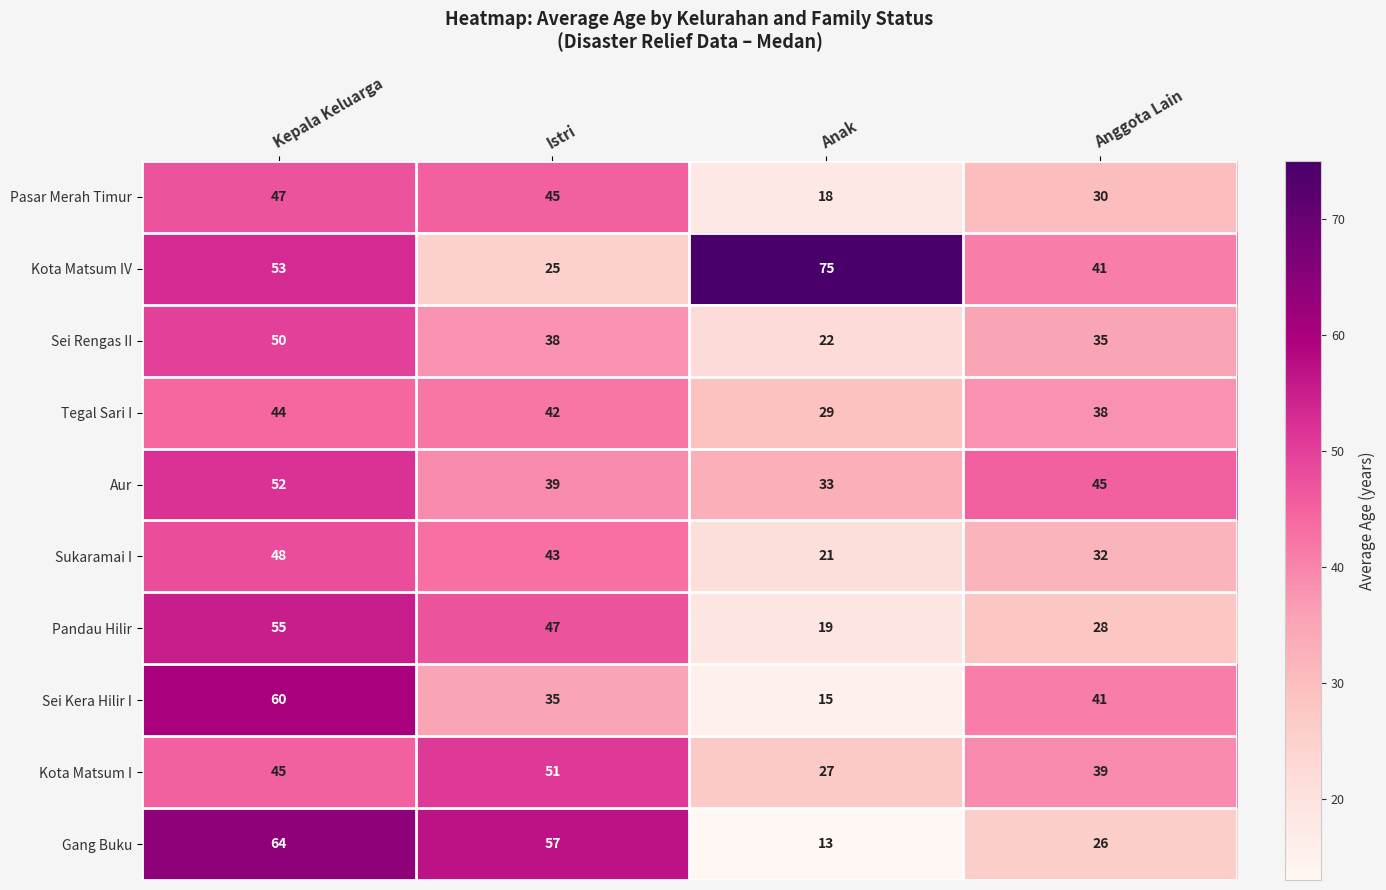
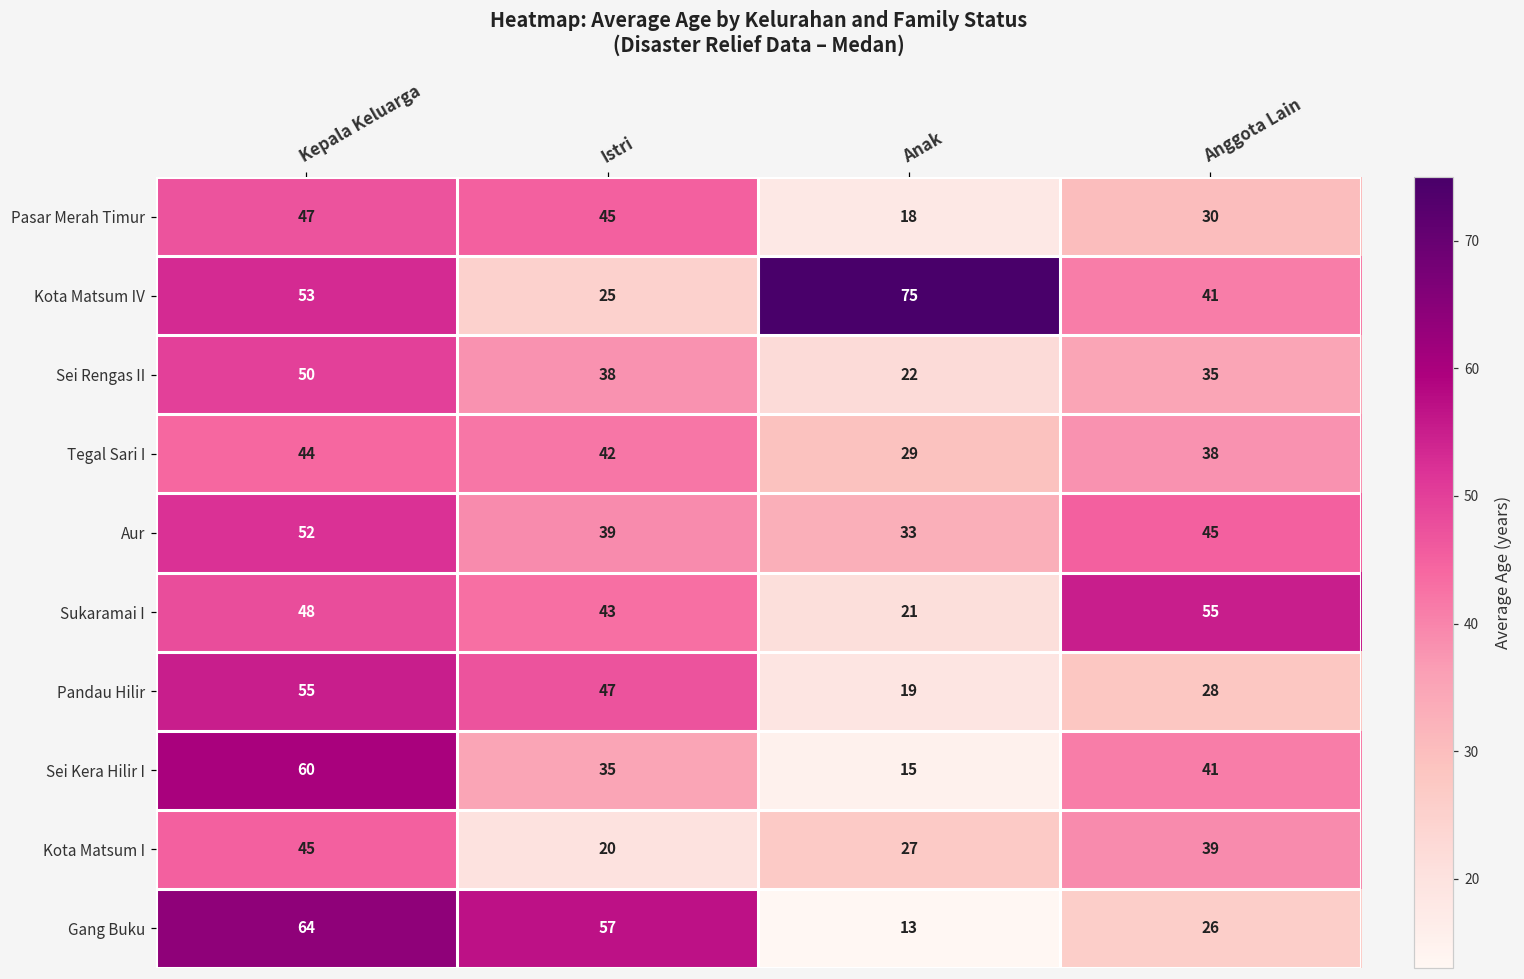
Sukaramai I, Anggota Lain: 32 -> 55
Kota Matsum I, Istri: 51 -> 20
